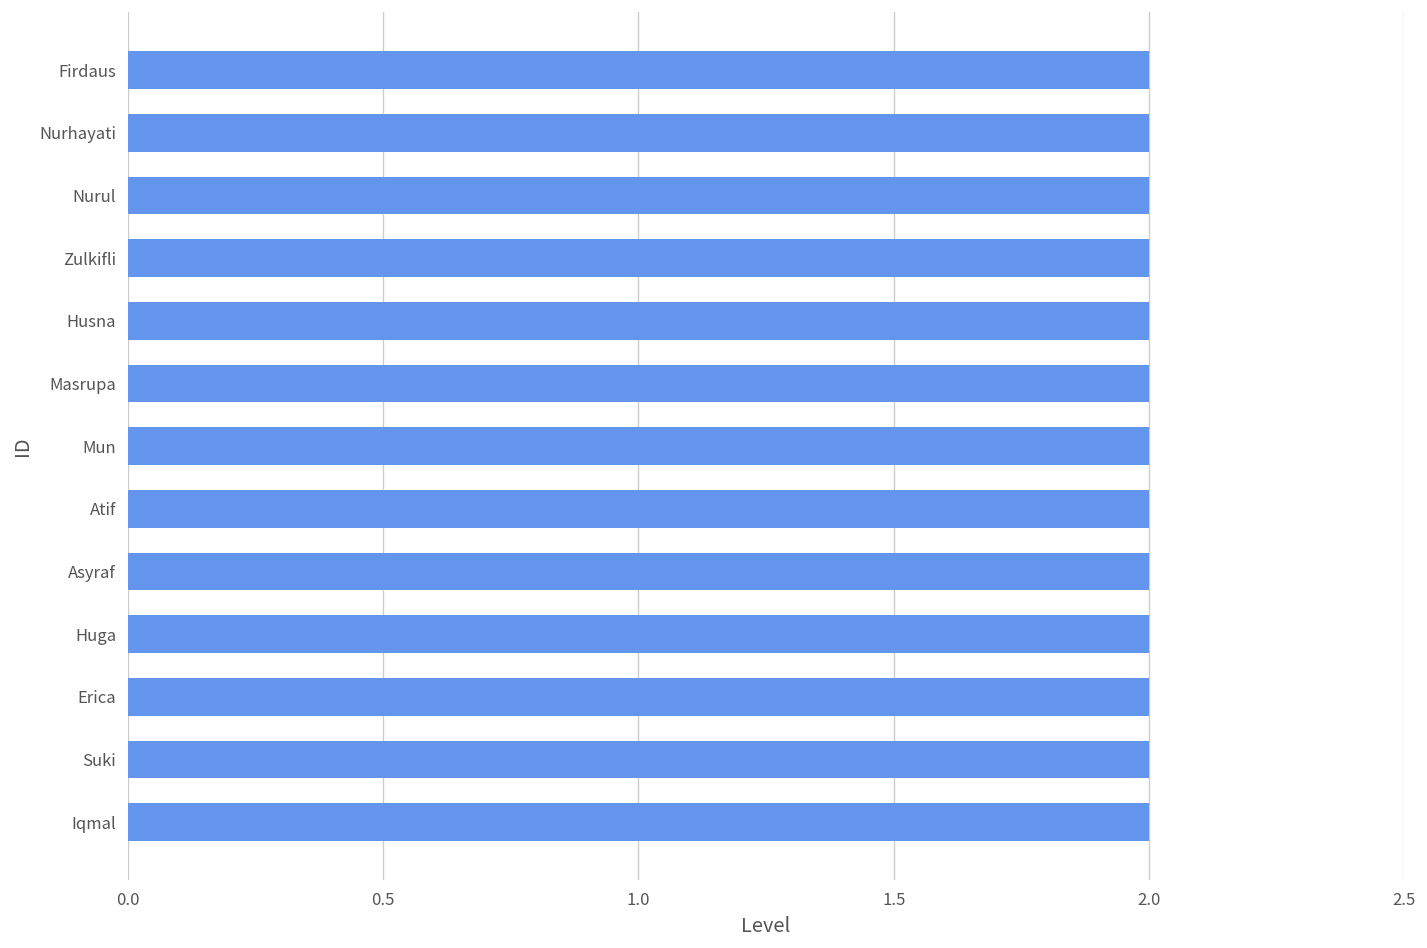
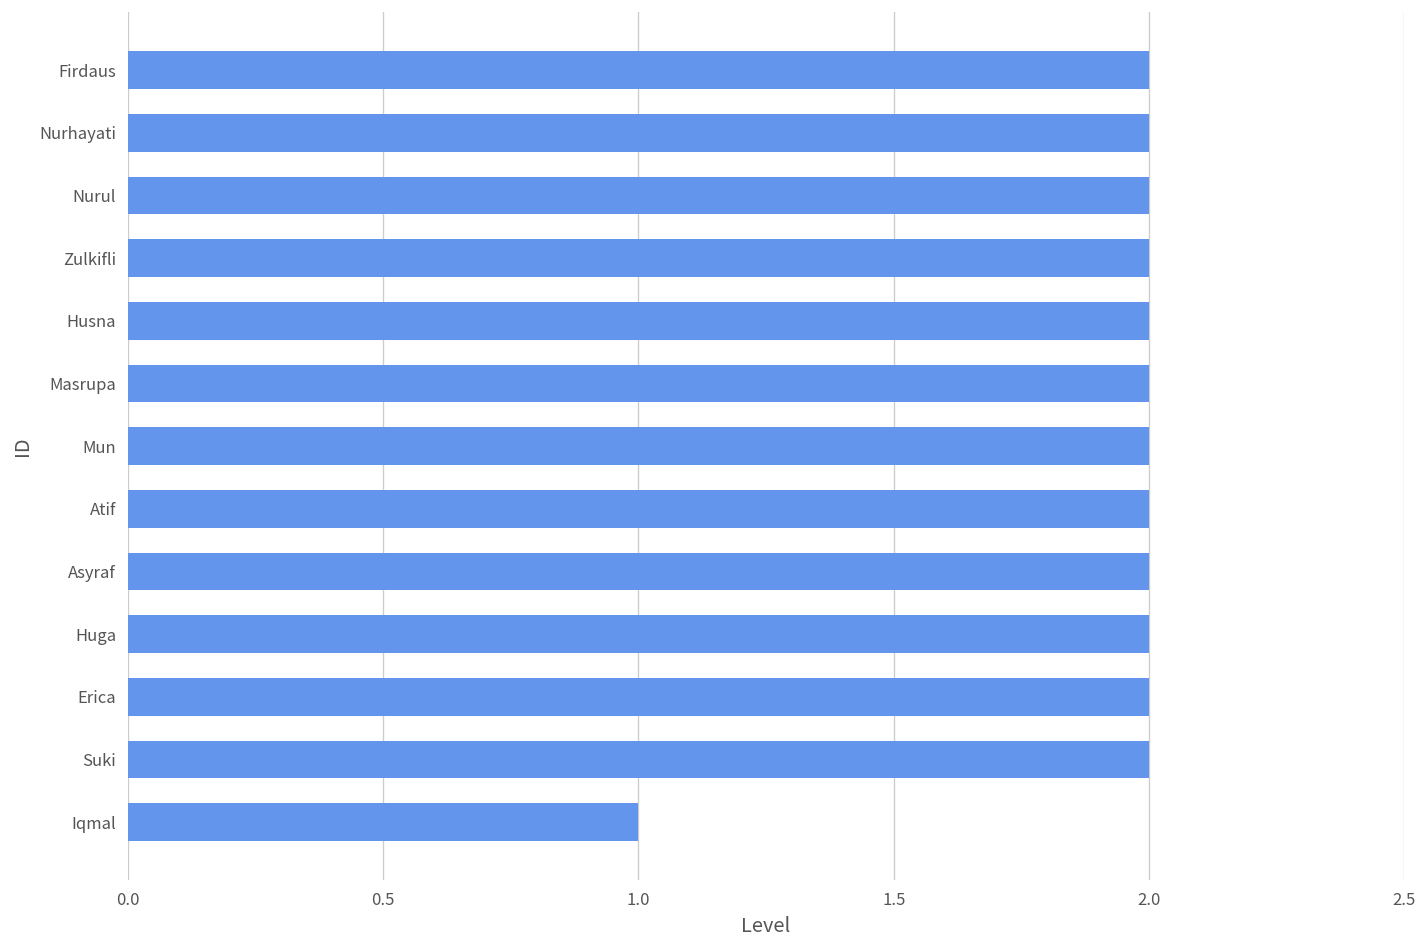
Iqmal: 2 -> 1
